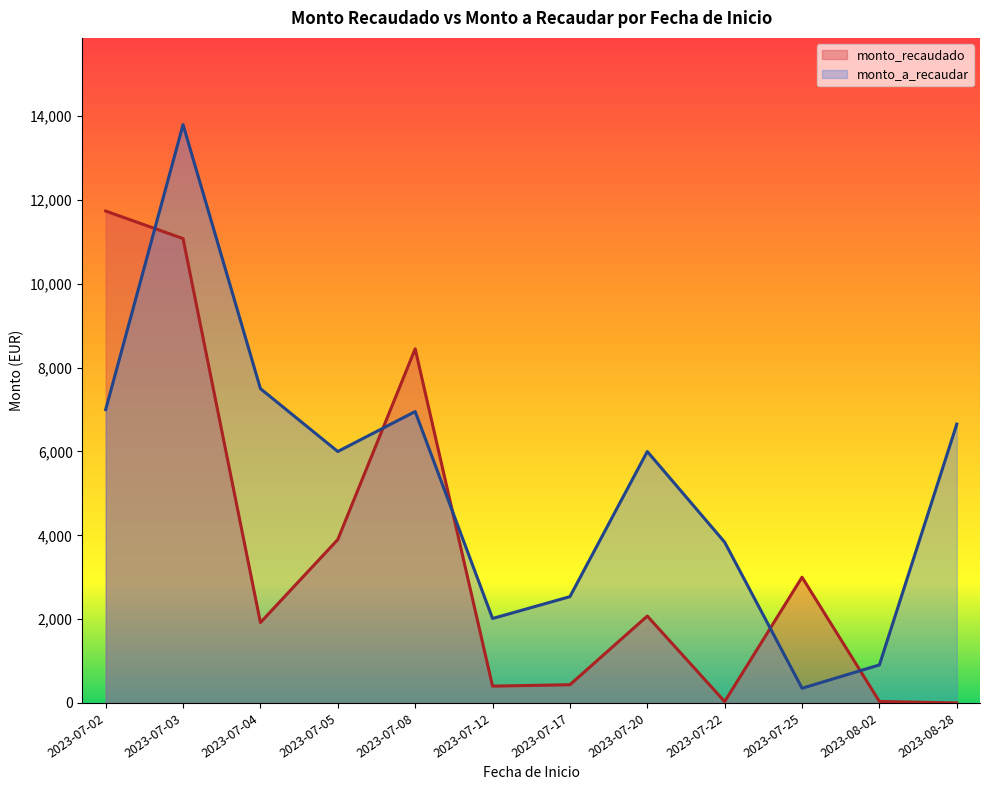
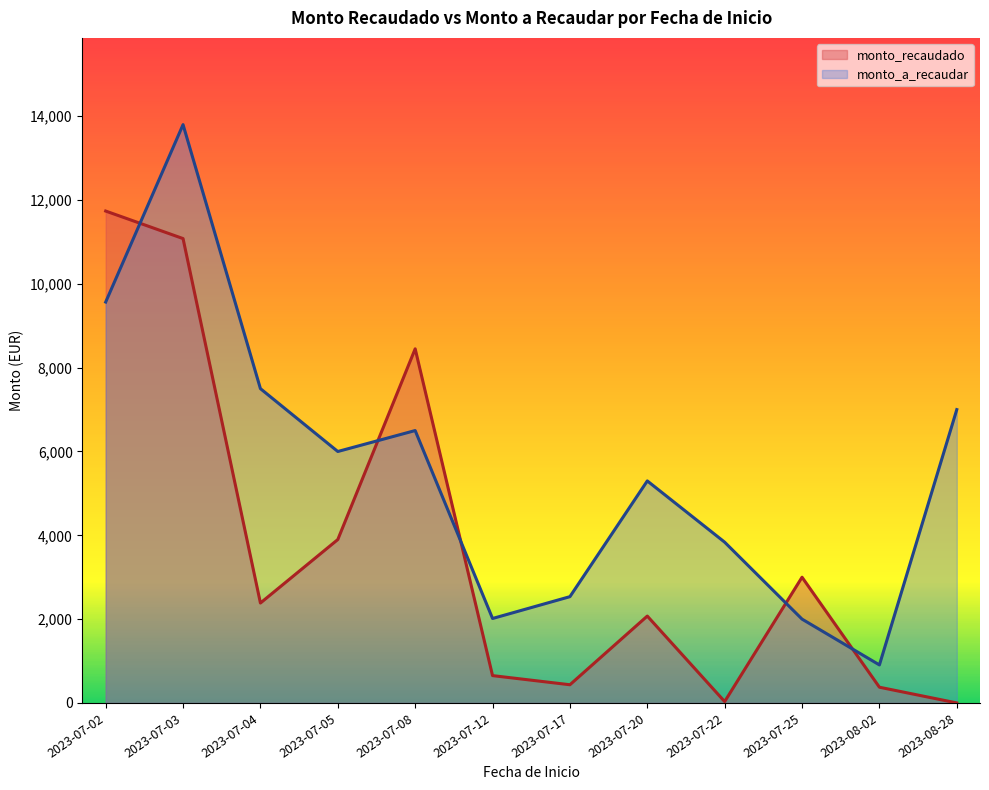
monto_a_recaudar, 2023-07-02: 7,000 -> 9,600
monto_recaudado, 2023-07-04: 1,900 -> 2,400
monto_a_recaudar, 2023-07-08: 7,000 -> 6,500
monto_recaudado, 2023-07-12: 400 -> 700
monto_a_recaudar, 2023-07-20: 6,000 -> 5,300
monto_a_recaudar, 2023-07-25: 400 -> 2,000
monto_recaudado, 2023-08-02: 0 -> 400
monto_a_recaudar, 2023-08-28: 6,700 -> 7,000
